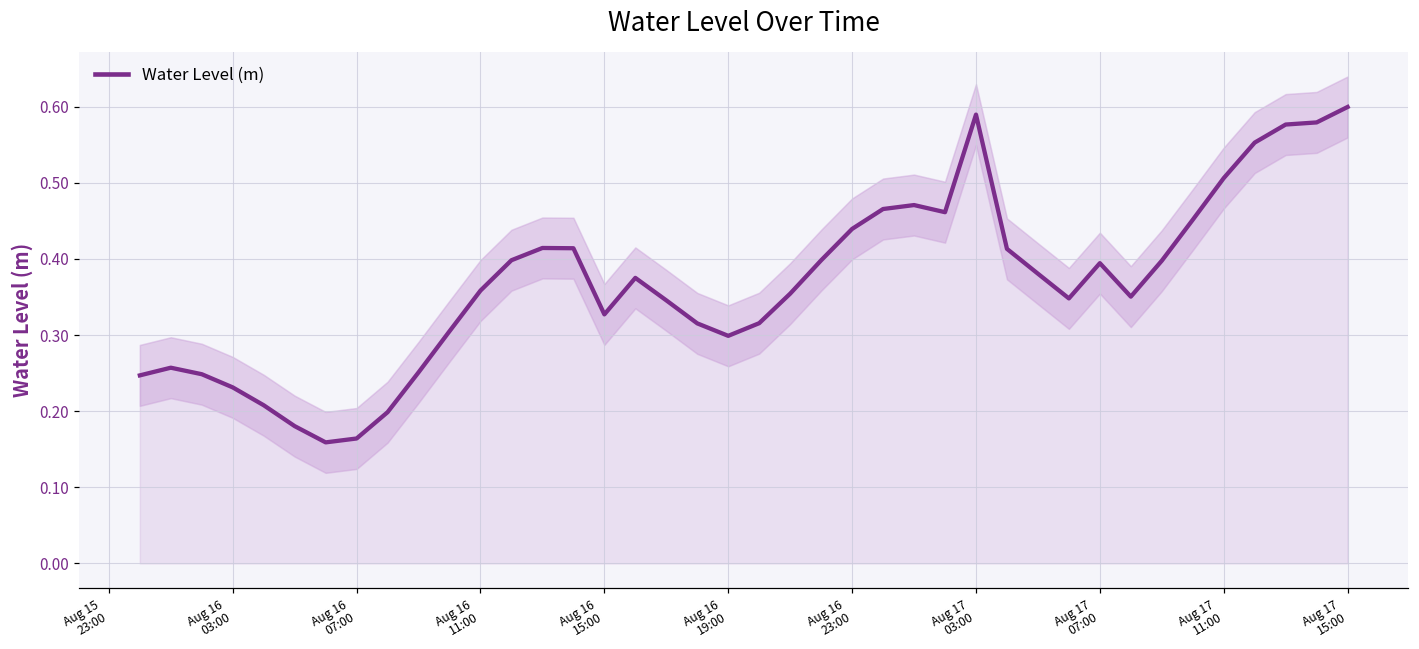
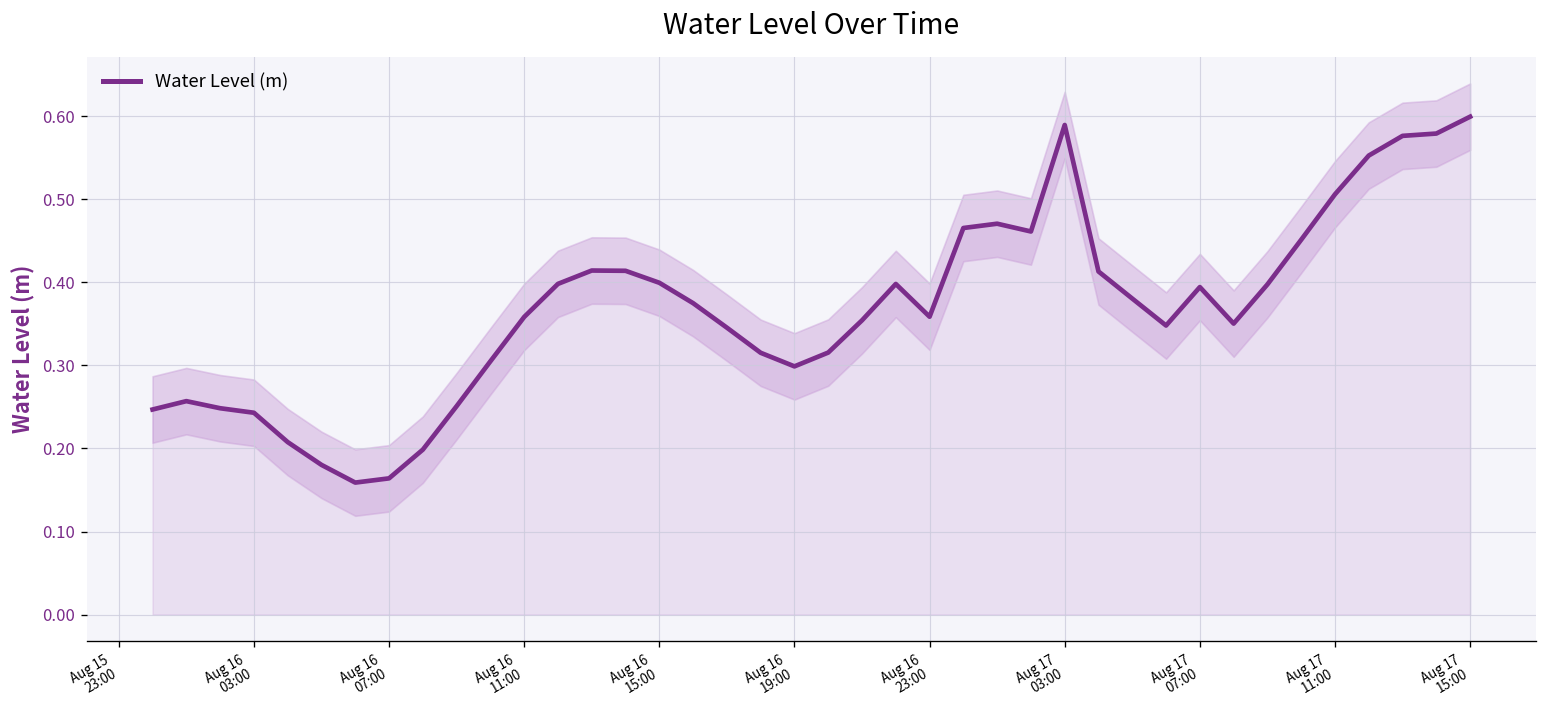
Water Level (m), Aug 16 03:00: 0.23 -> 0.24
Water Level (m), Aug 16 15:00: 0.33 -> 0.40
Water Level (m), Aug 16 23:00: 0.44 -> 0.36
